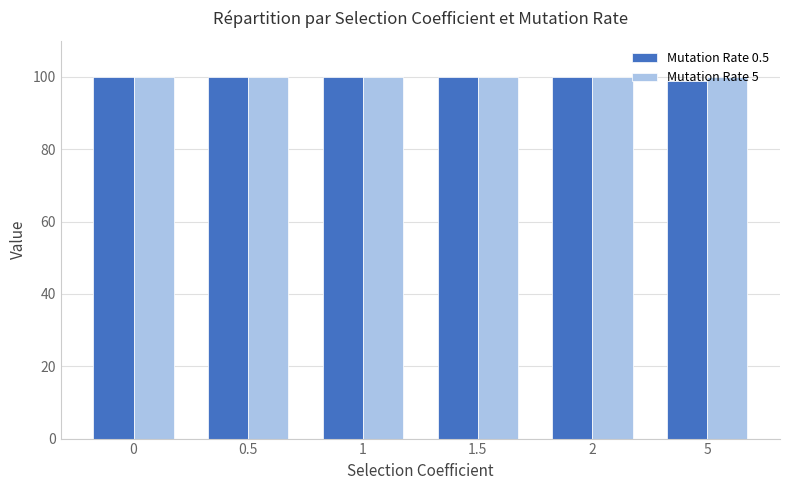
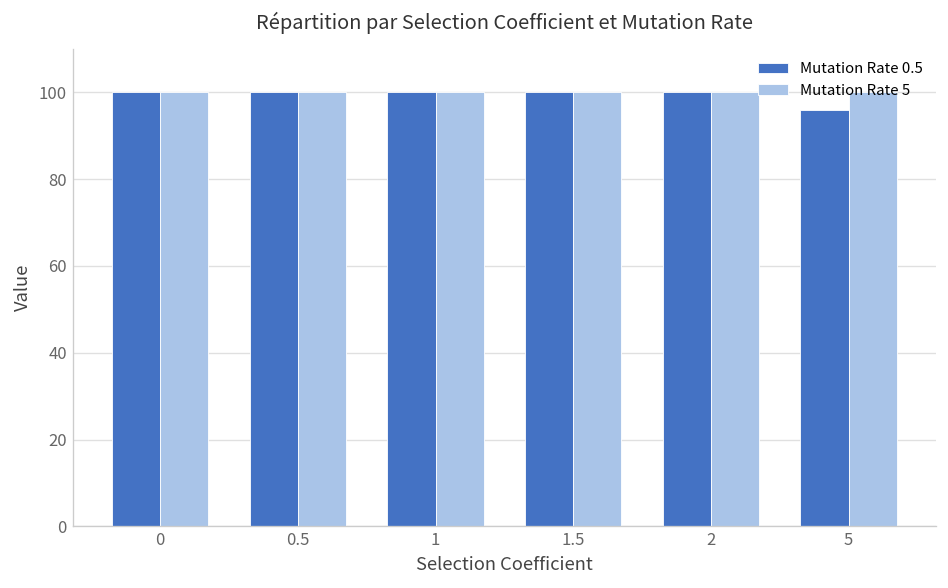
Mutation Rate 0.5, 5: 99 -> 96
